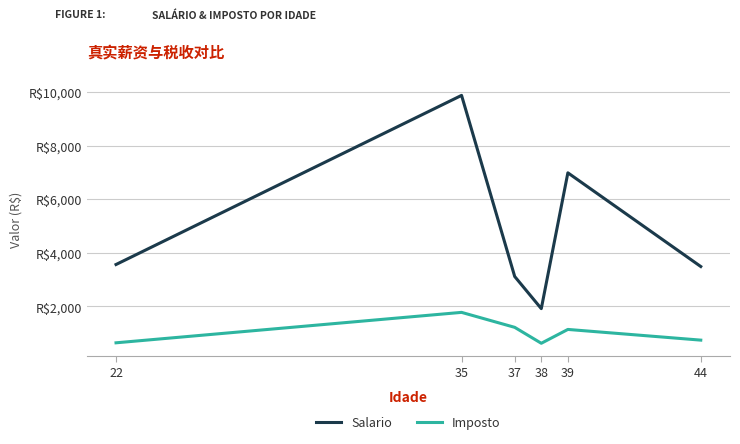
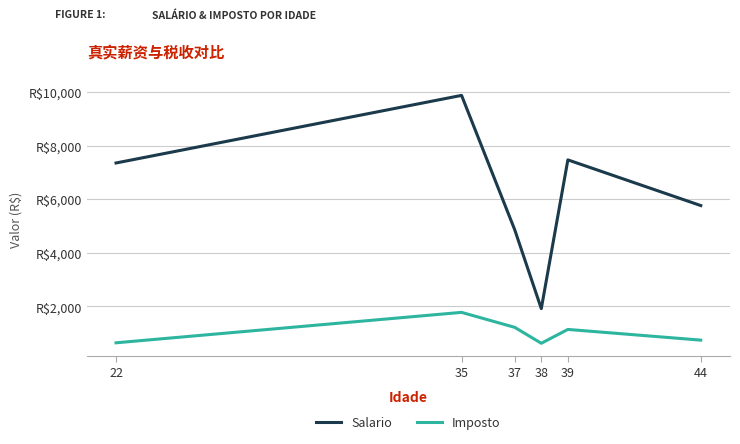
Salario, 22: R$3,600 -> R$7,400
Salario, 37: R$3,100 -> R$4,900
Salario, 39: R$7,000 -> R$7,500
Salario, 44: R$3,500 -> R$5,800
